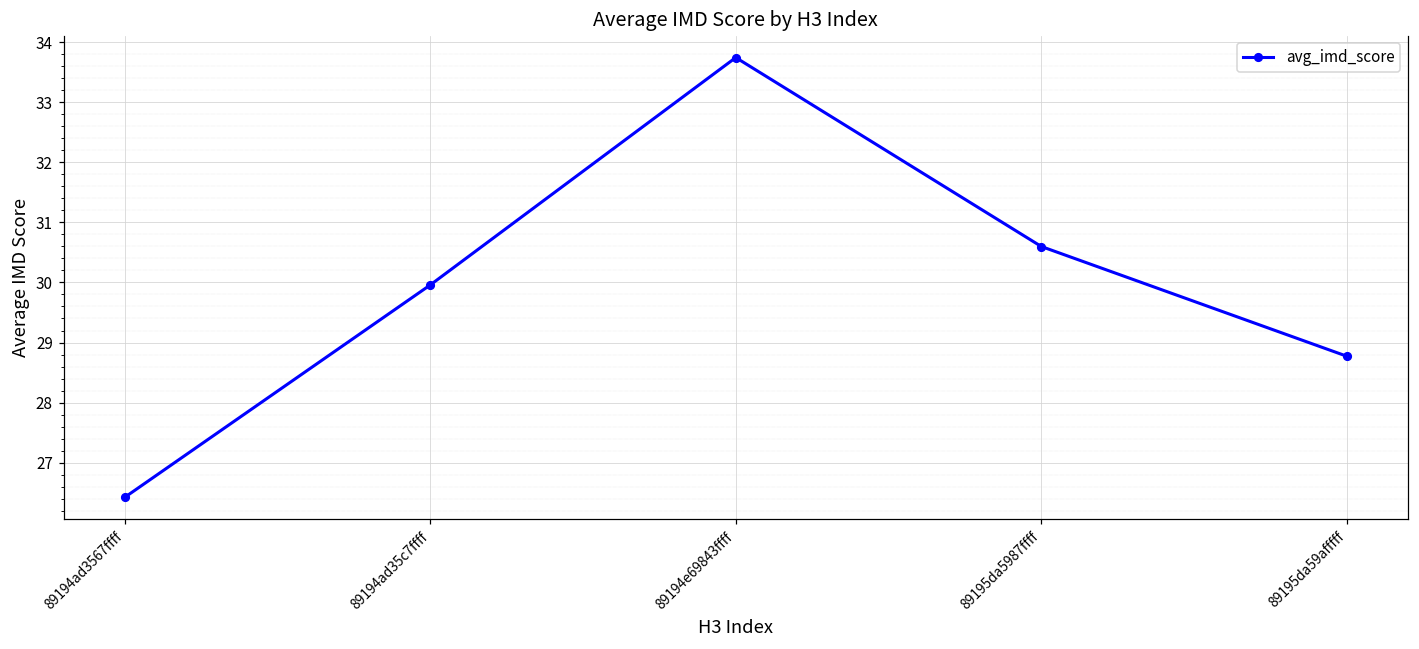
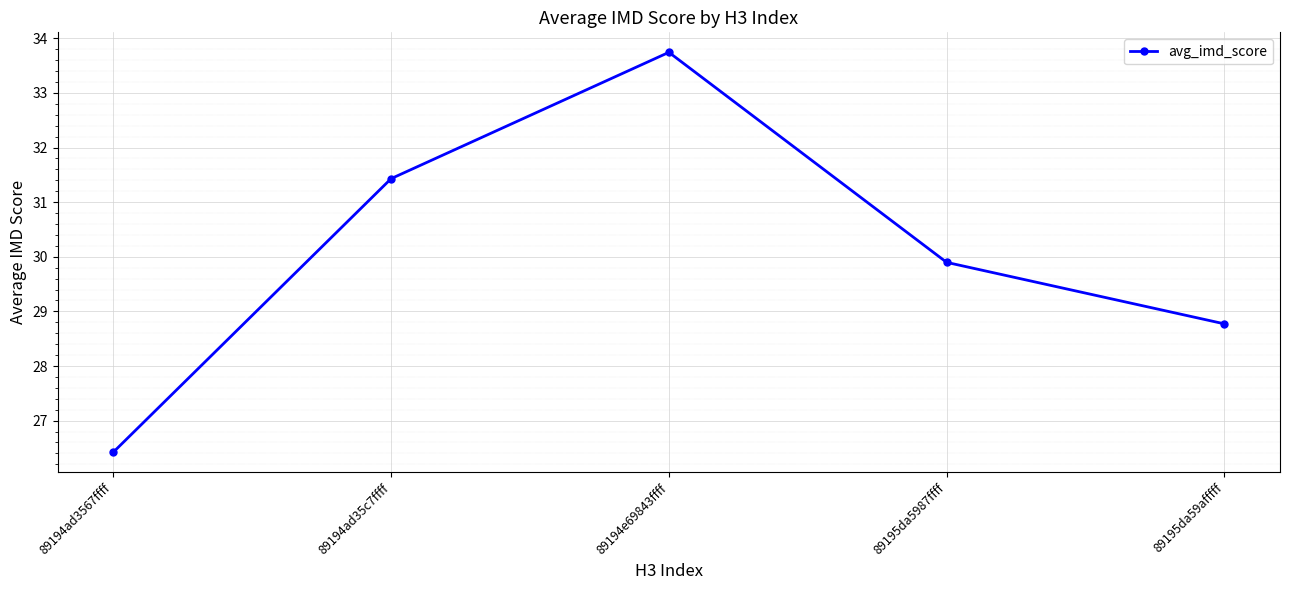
89194ad35c7ffff: 30.0 -> 31.4
89195da5987ffff: 30.6 -> 29.9
